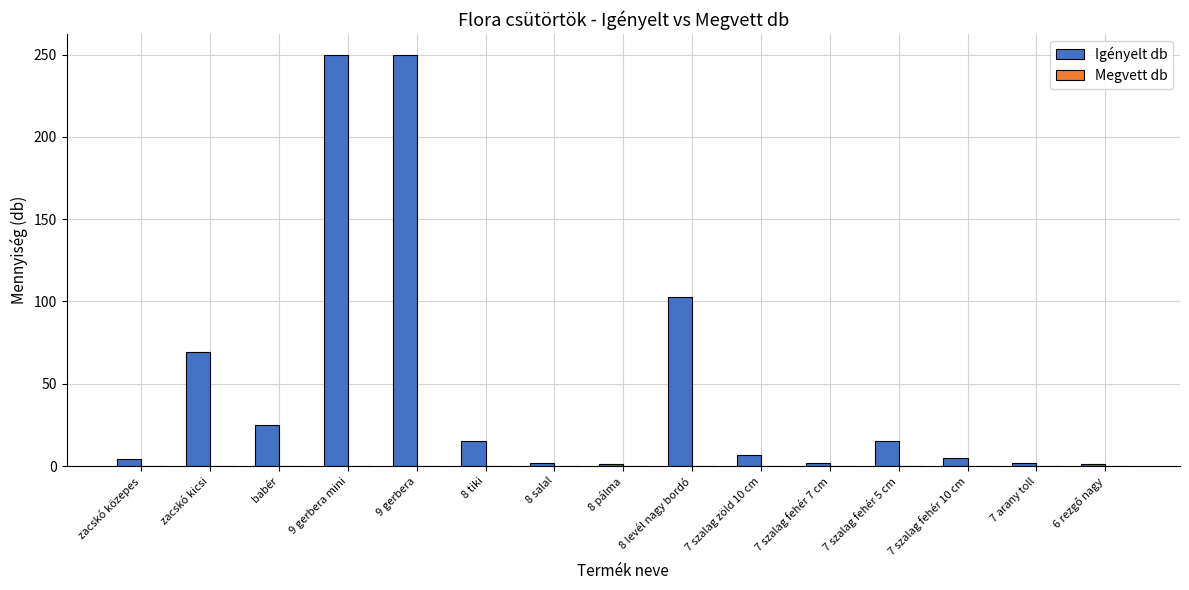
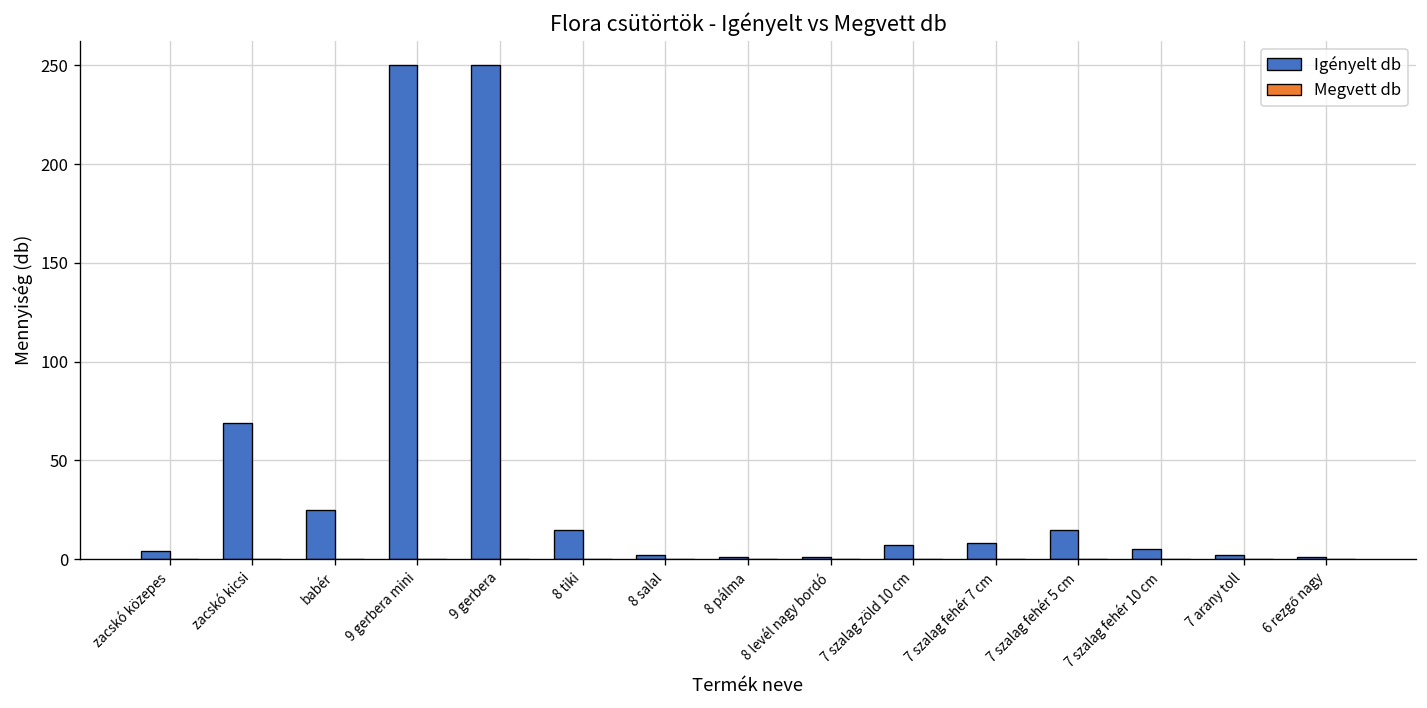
Igényelt db, 8 levél nagy bordó: 103 -> 1
Igényelt db, 7 szalag fehér 7 cm: 2 -> 8
